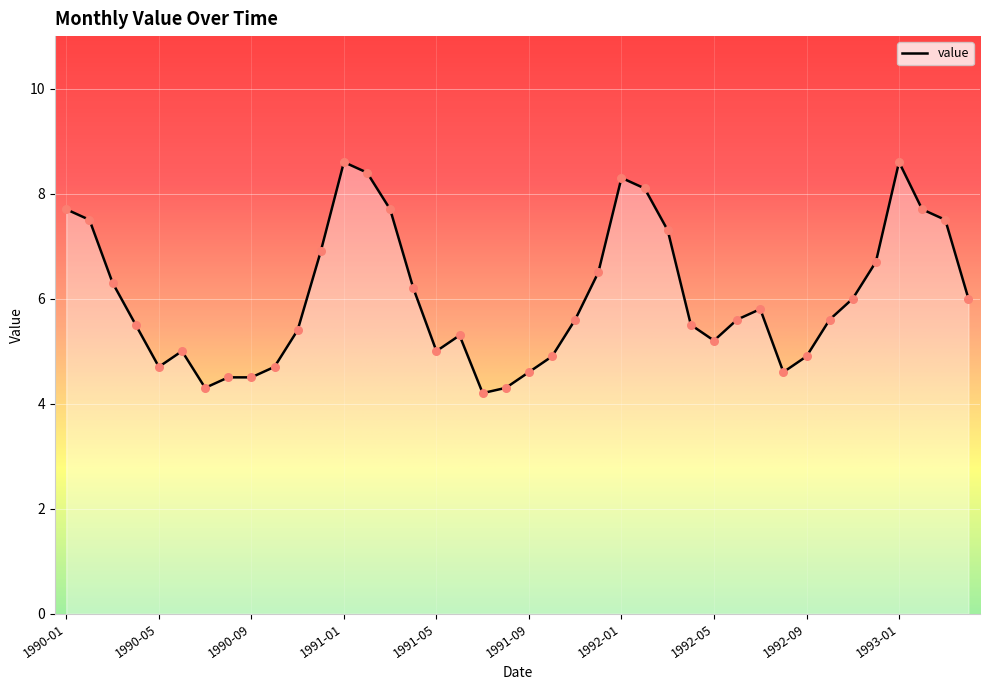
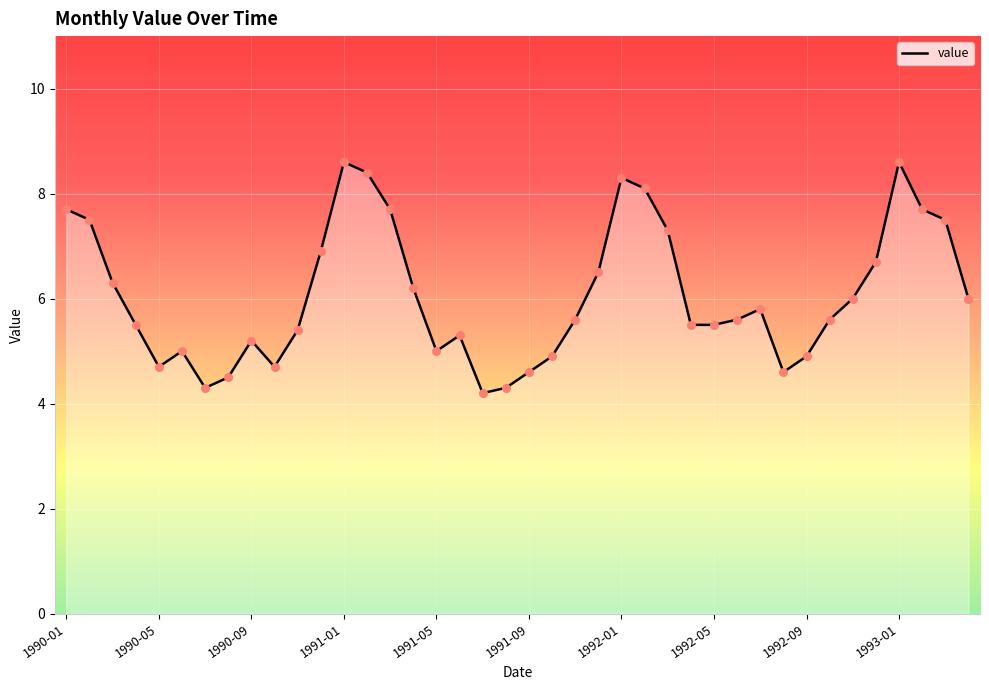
1990-09: 4.5 -> 5.2
1992-05: 5.2 -> 5.5
